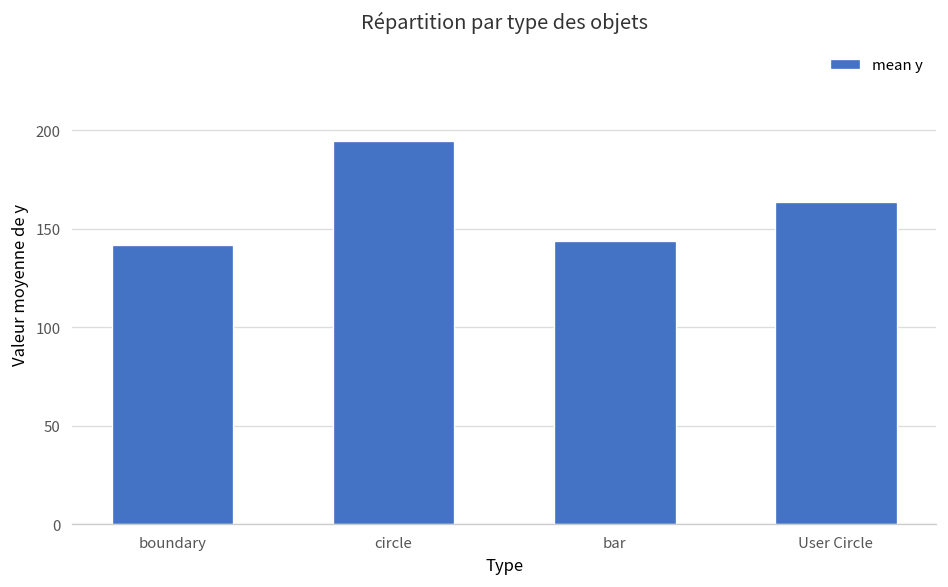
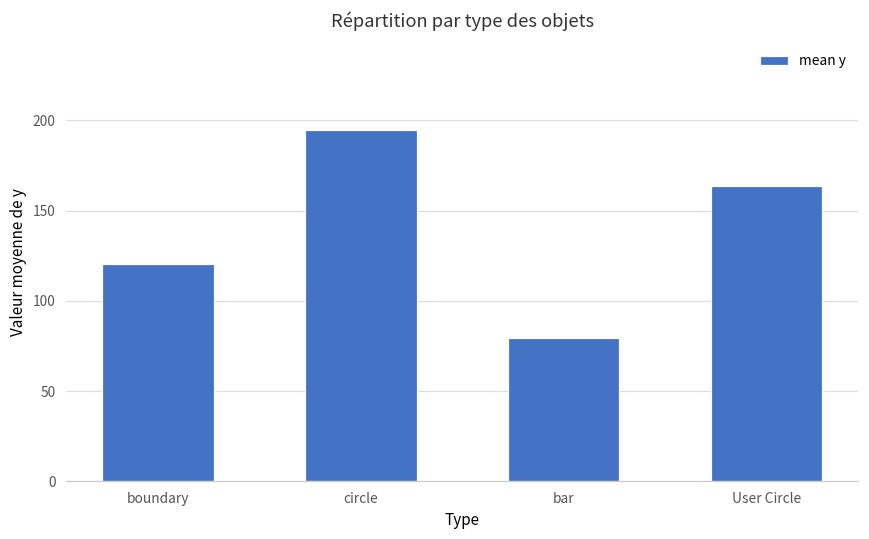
boundary: 142 -> 121
bar: 144 -> 79
